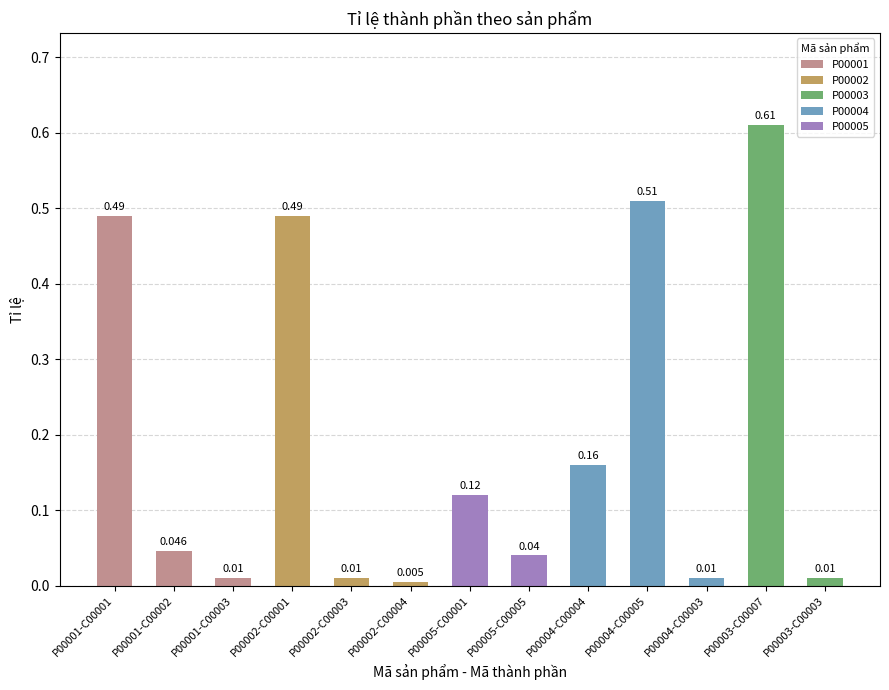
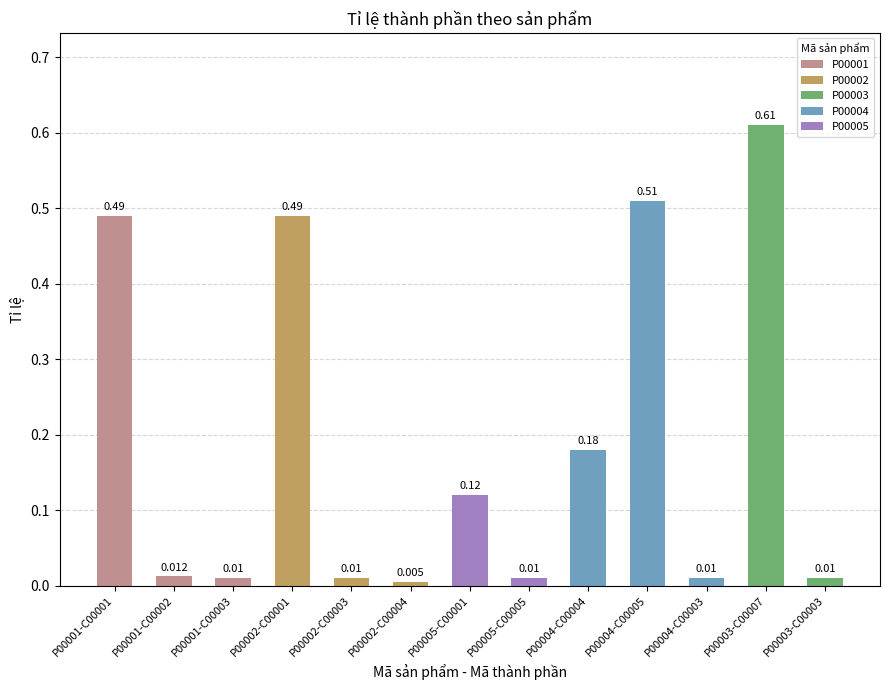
P00001-C00002: 0.046 -> 0.012
P00005-C00005: 0.04 -> 0.01
P00004-C00004: 0.16 -> 0.18
